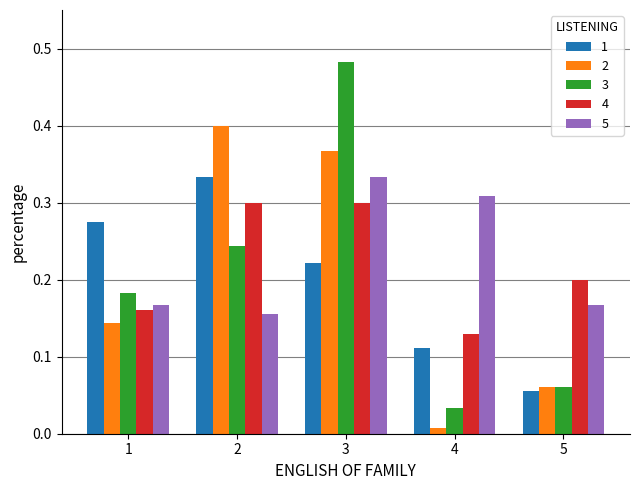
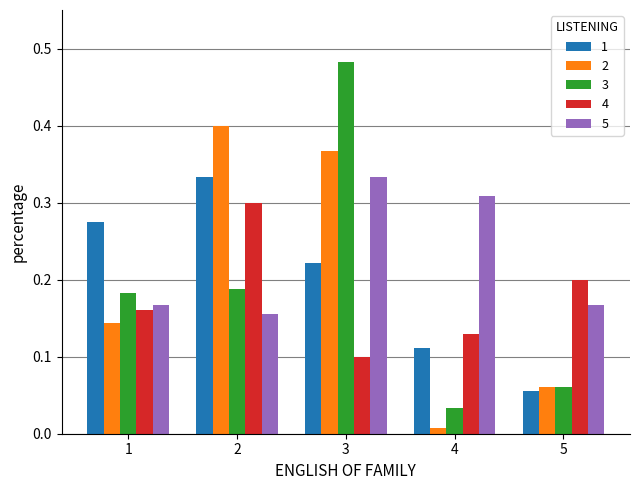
3, 2: 0.24 -> 0.19
4, 3: 0.3 -> 0.1
